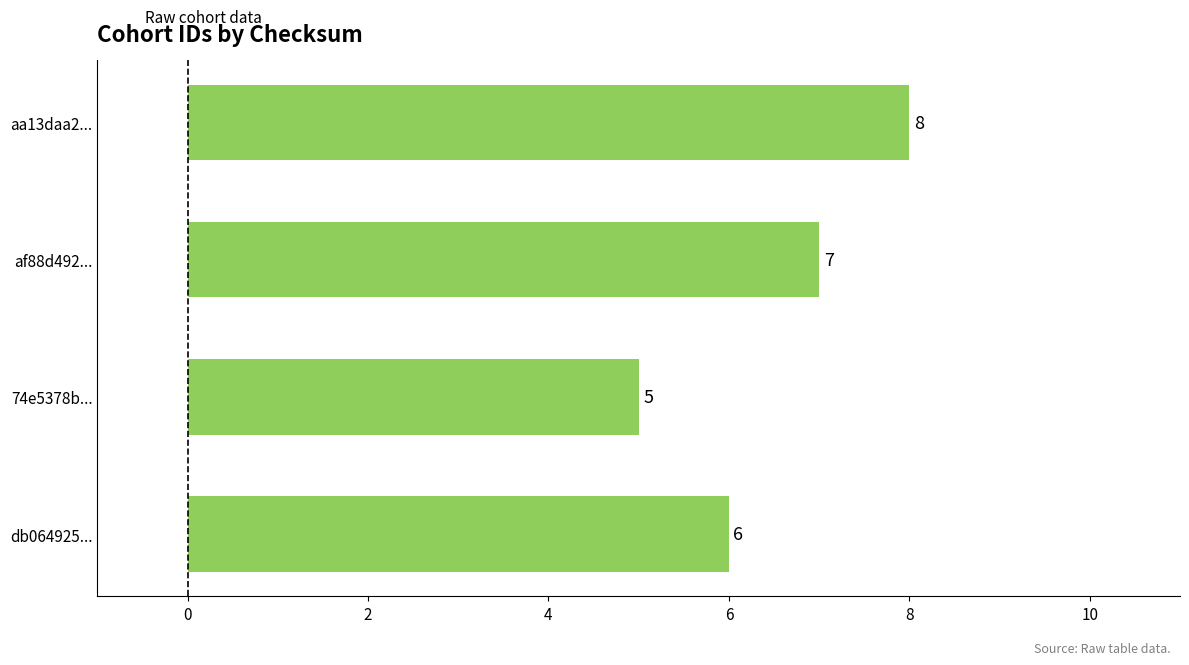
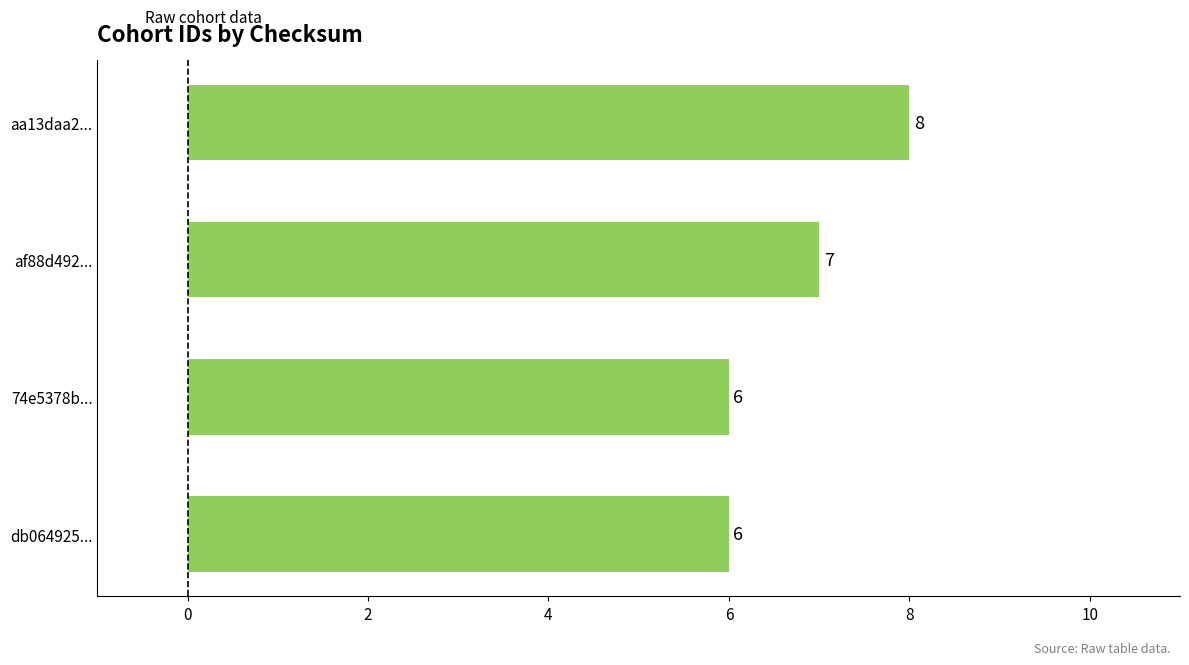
74e5378b...: 5 -> 6
